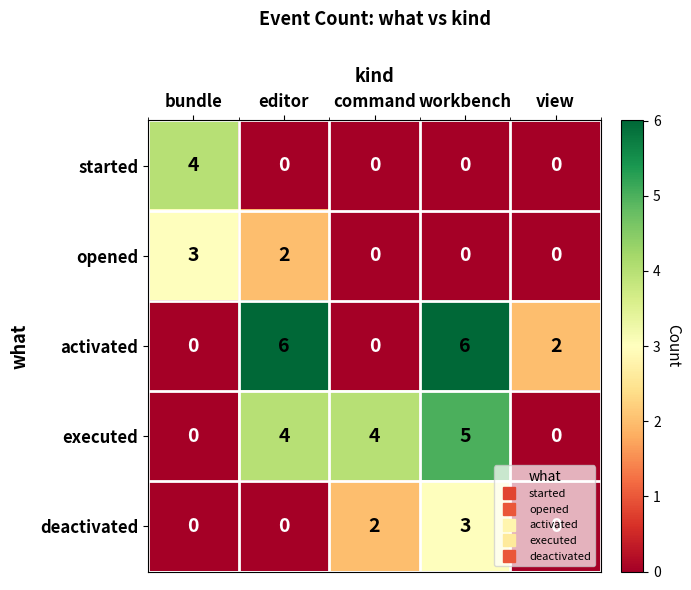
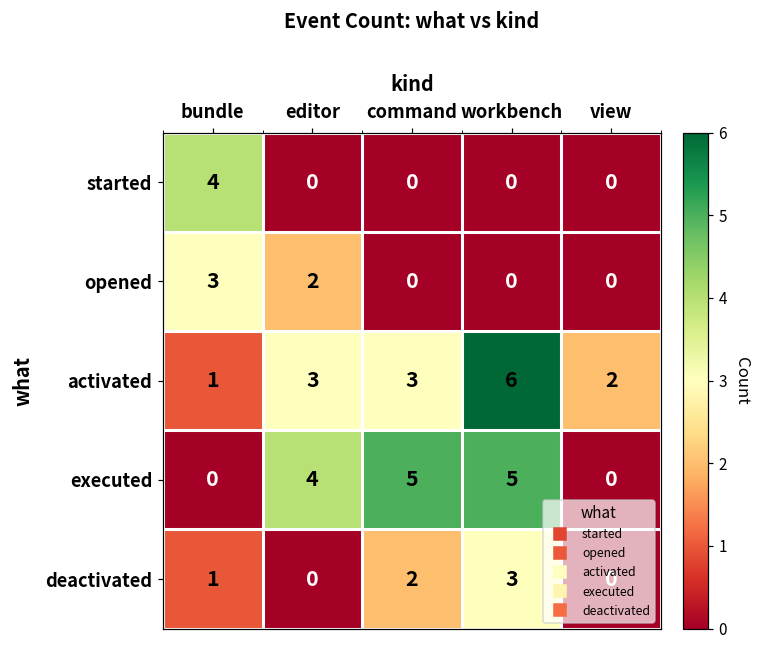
activated, bundle: 0 -> 1
activated, editor: 6 -> 3
activated, command: 0 -> 3
executed, command: 4 -> 5
deactivated, bundle: 0 -> 1
